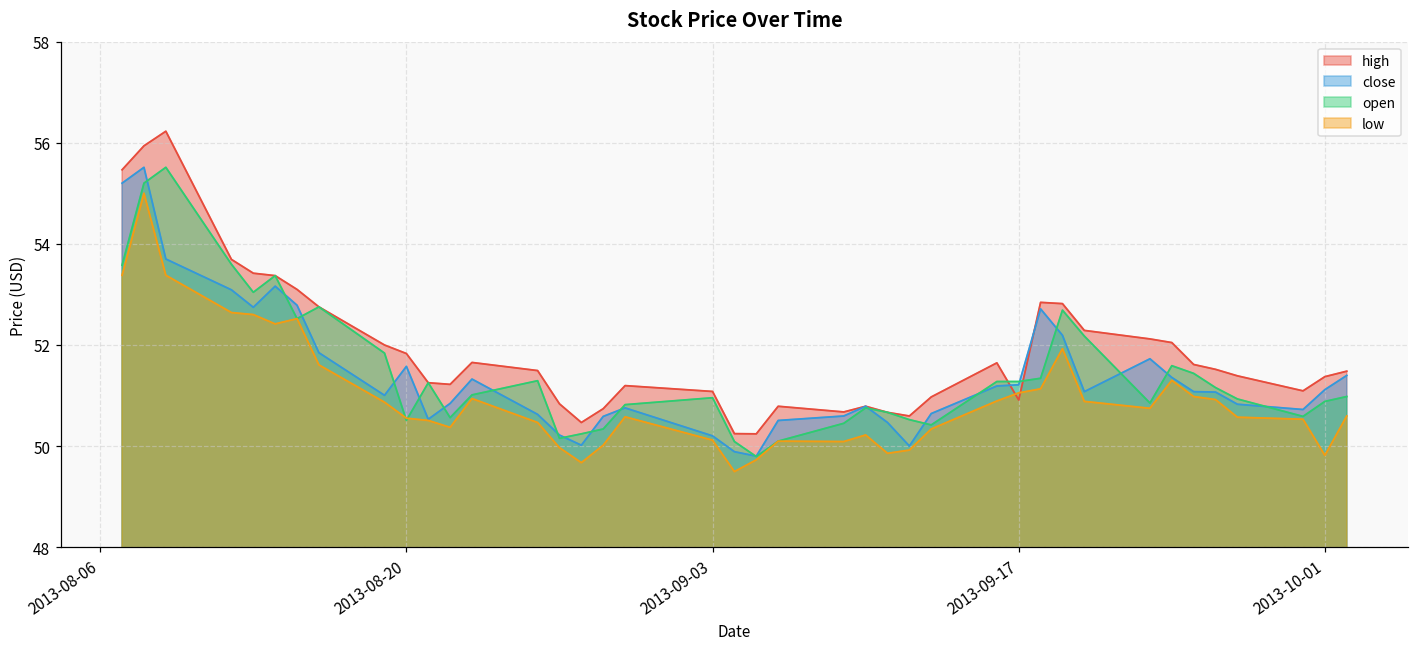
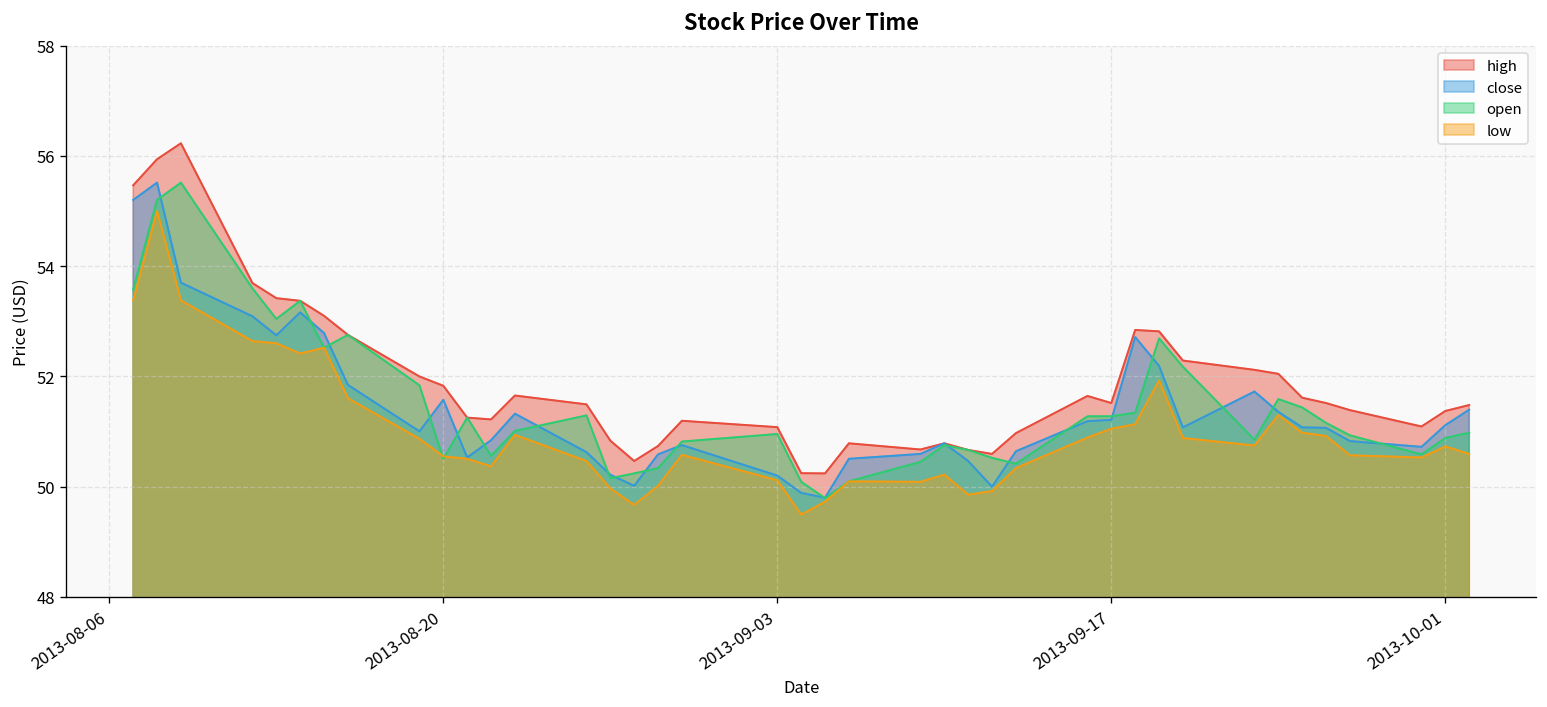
high, 2013-09-17: 50.9 -> 51.5
low, 2013-10-01: 49.8 -> 50.7
